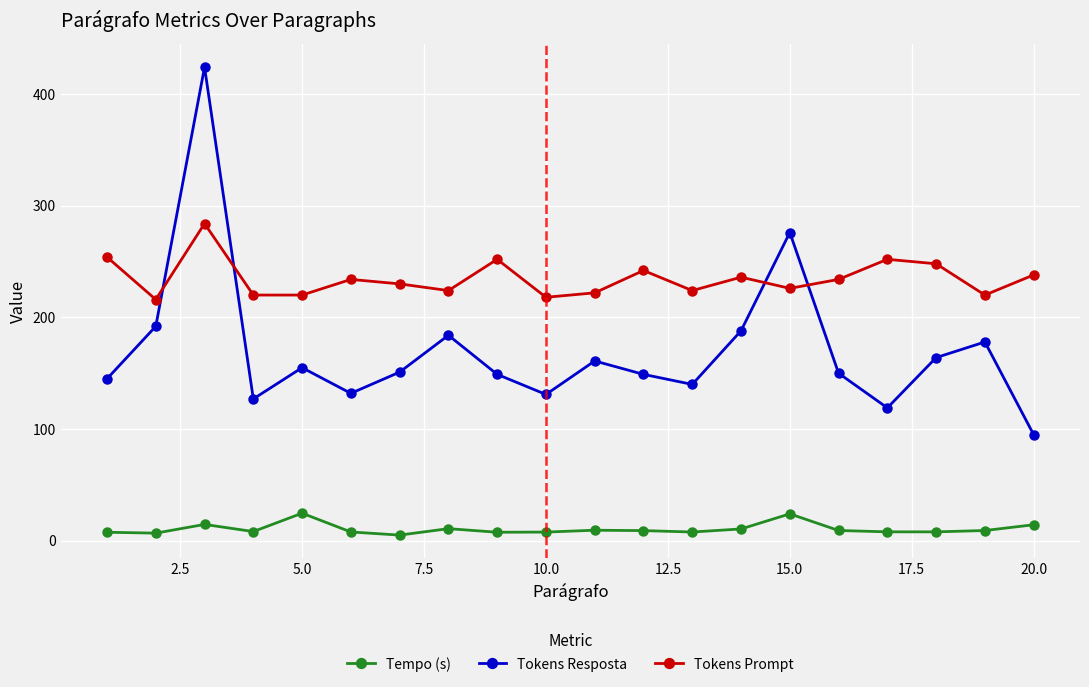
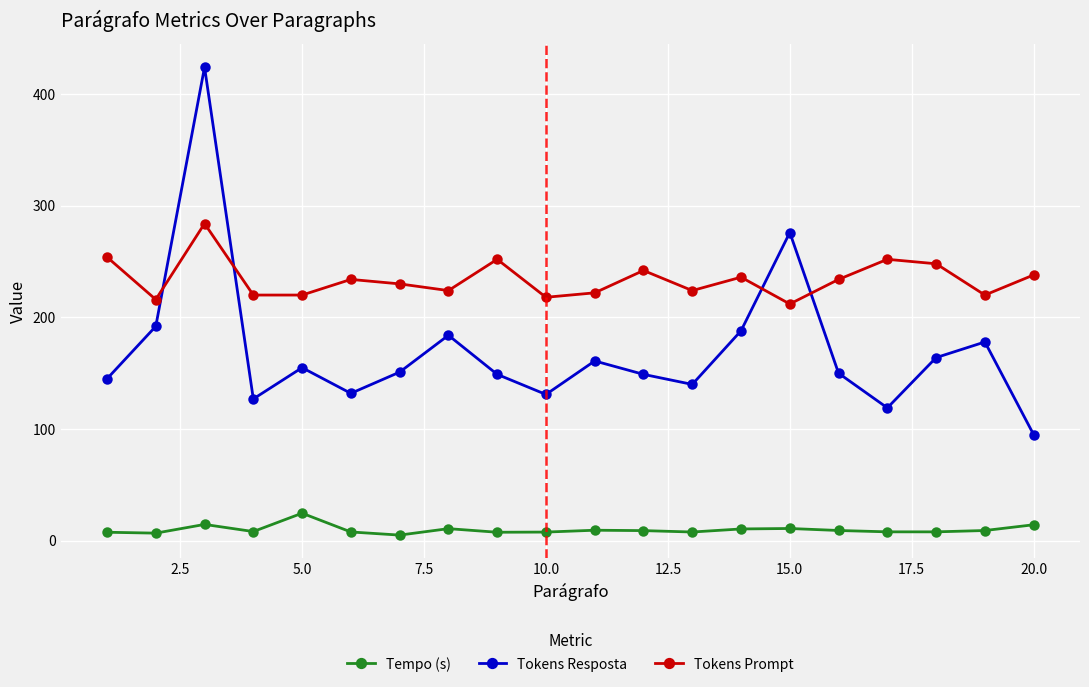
Tempo (s), 15.0: 24 -> 11
Tokens Prompt, 15.0: 226 -> 212
